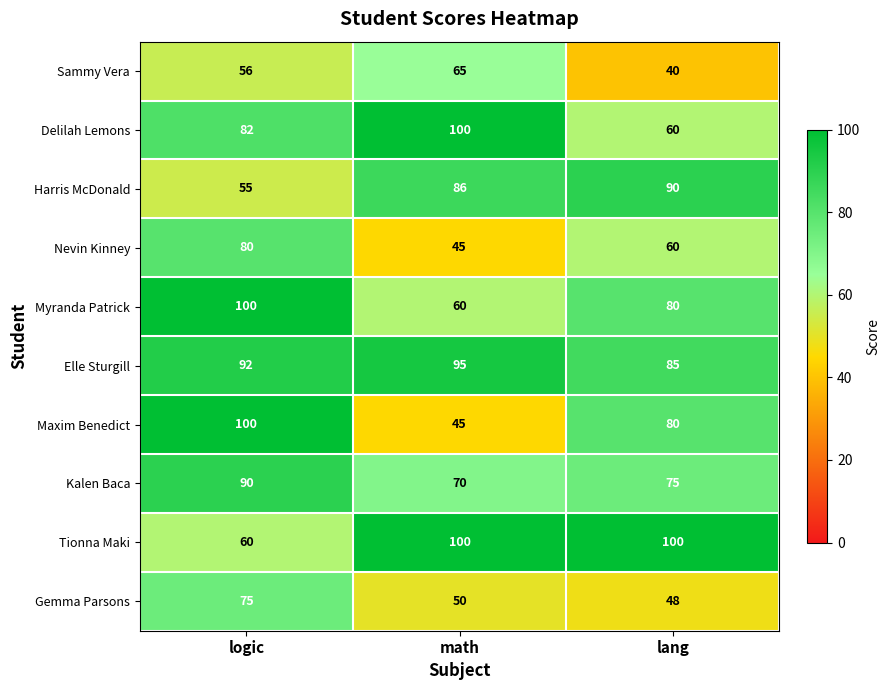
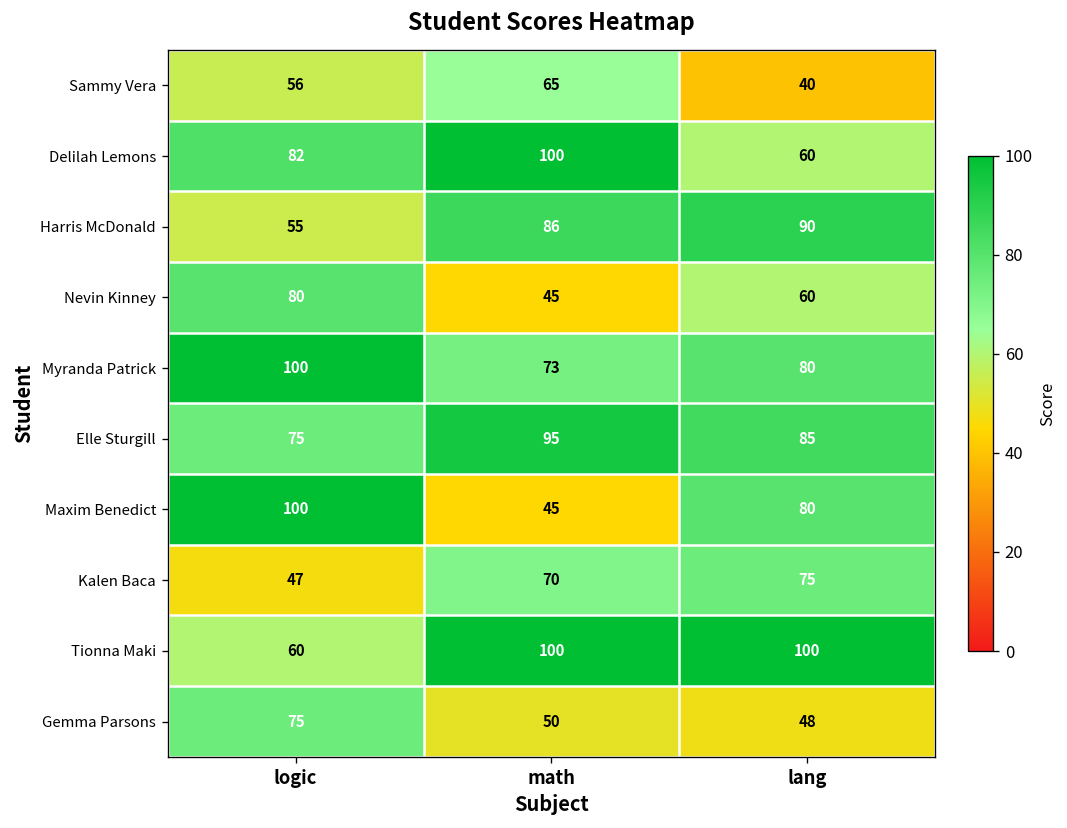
Myranda Patrick, math: 60 -> 73
Elle Sturgill, logic: 92 -> 75
Kalen Baca, logic: 90 -> 47
